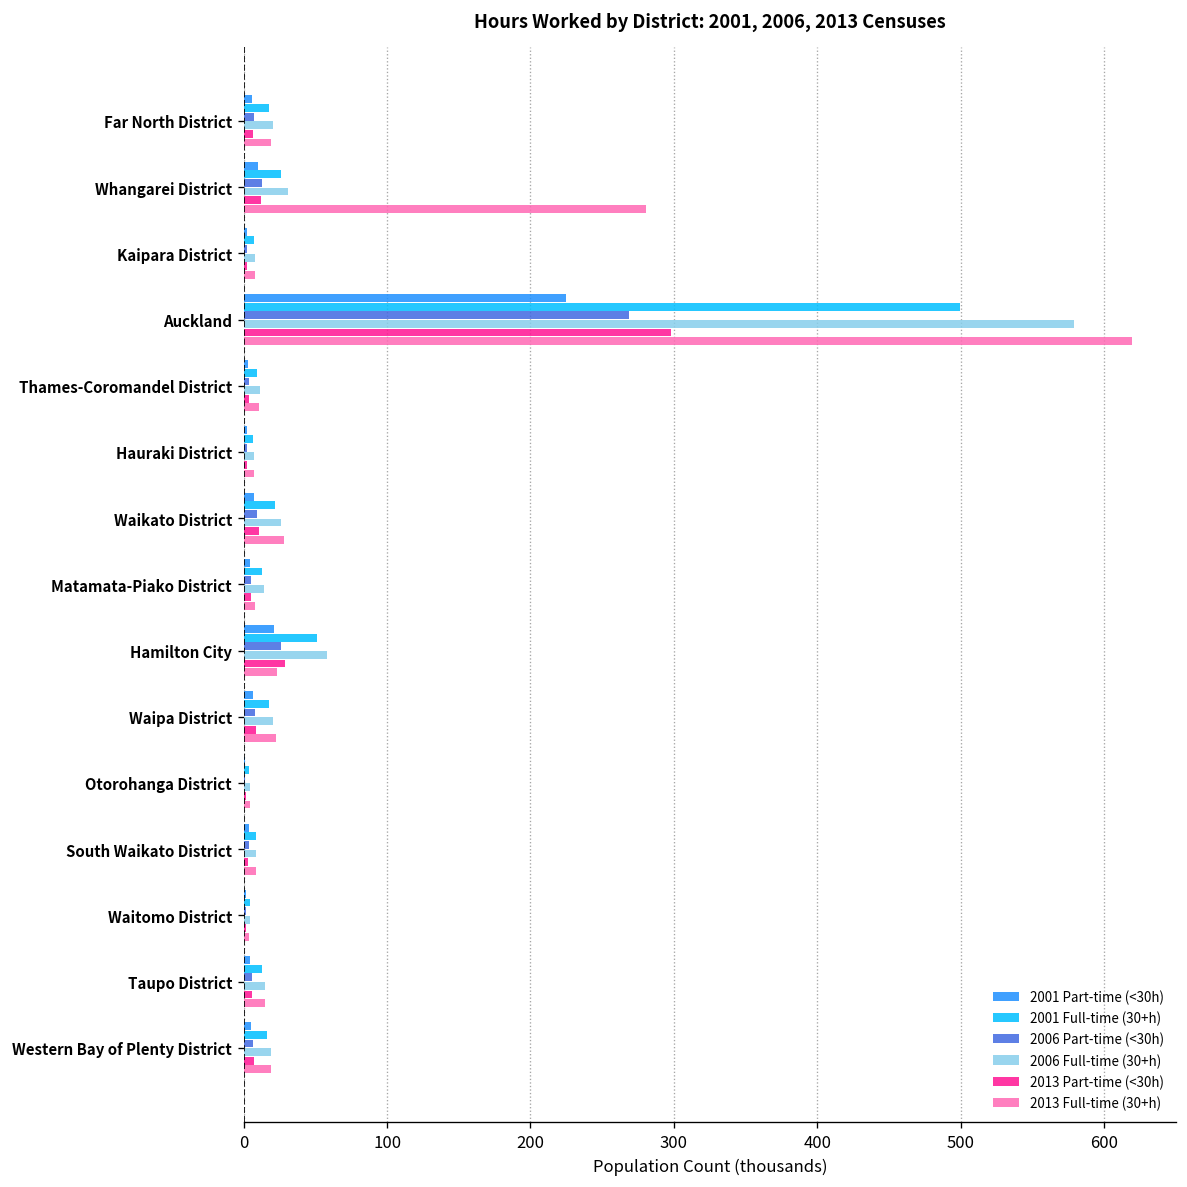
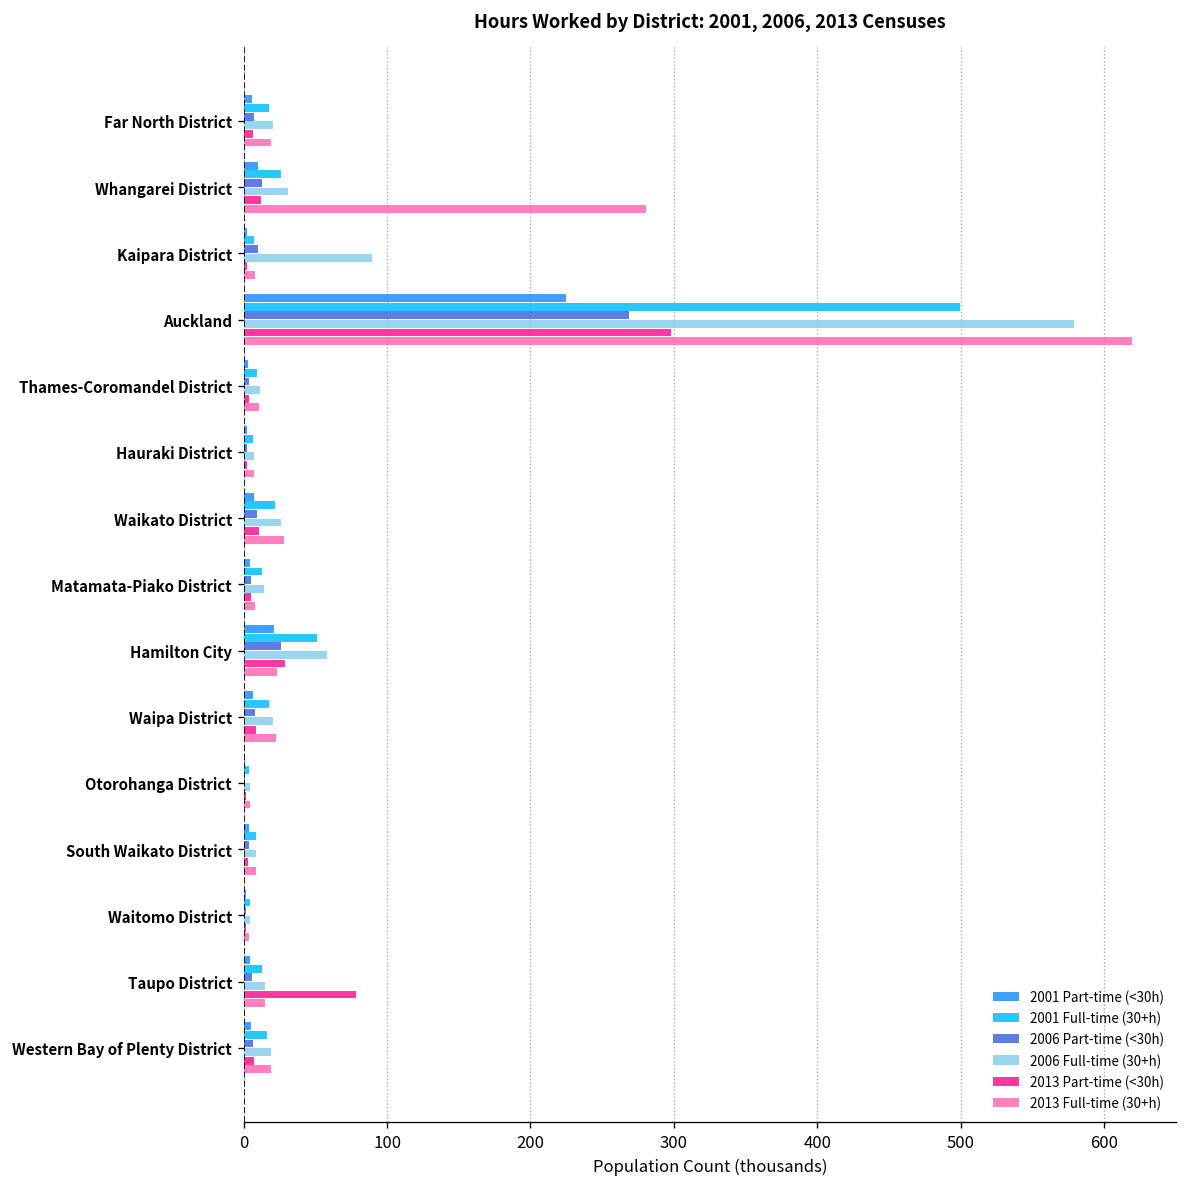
2006 Part-time (<30h), Kaipara District: 3 -> 10
2006 Full-time (30+h), Kaipara District: 8 -> 90
2013 Part-time (<30h), Taupo District: 6 -> 78
